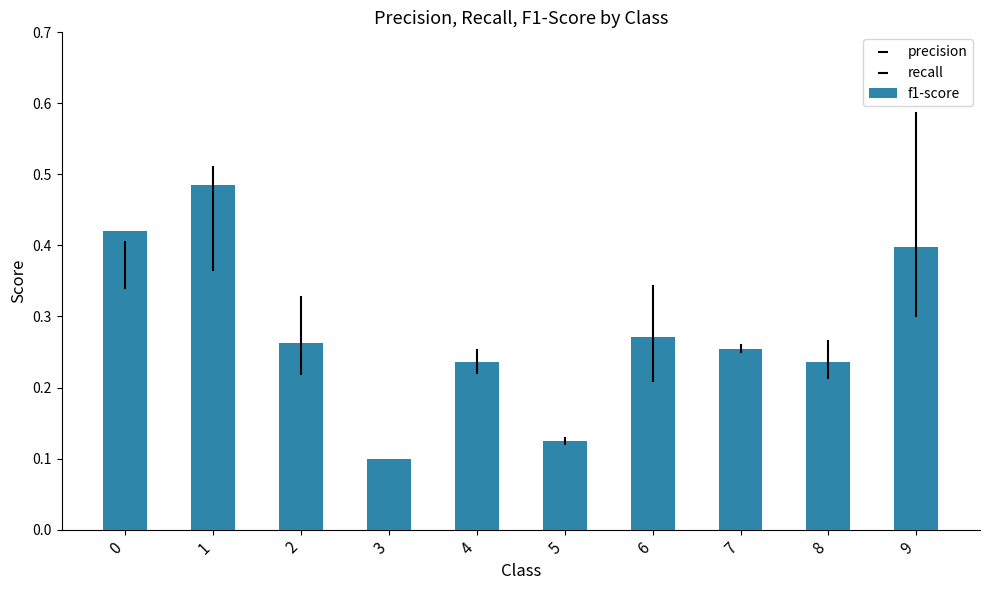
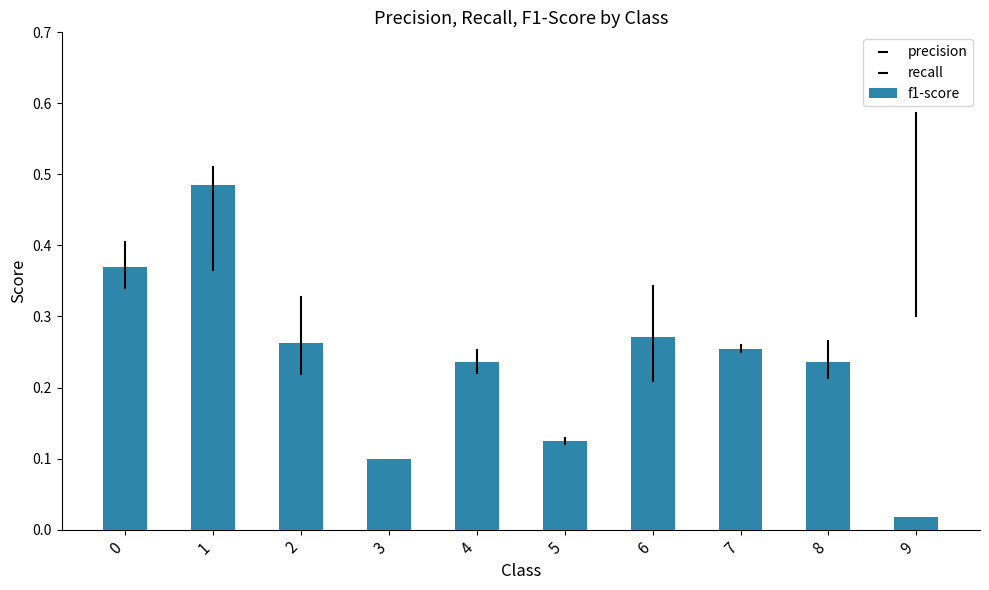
f1-score, 0: 0.42 -> 0.37
f1-score, 9: 0.40 -> 0.02
